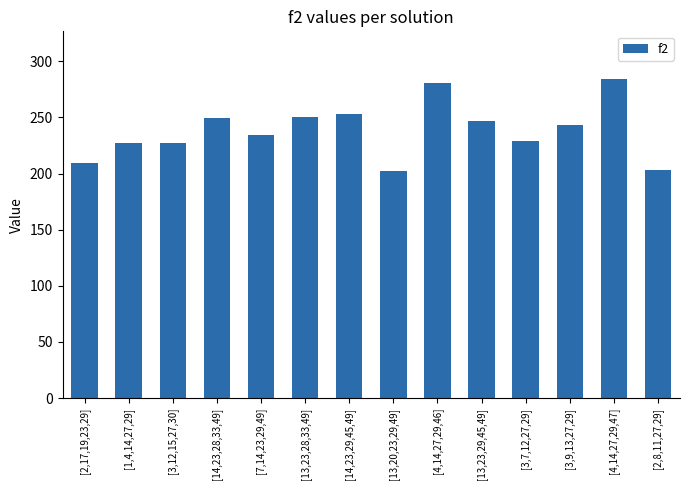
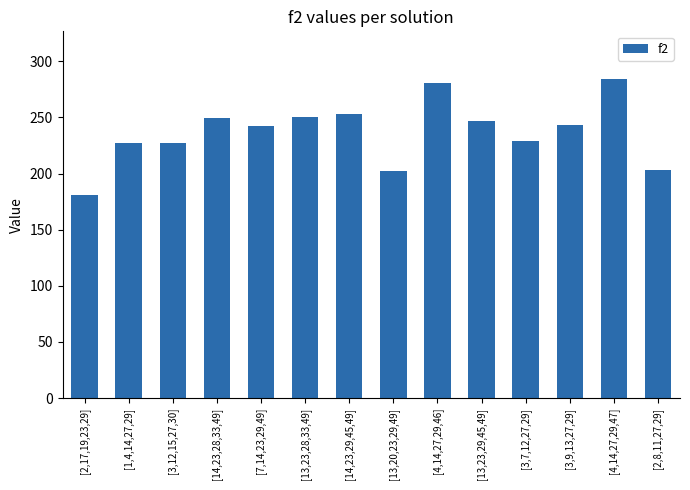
[2,17,19,23,29]: 209 -> 181
[7,14,23,29,49]: 234 -> 242
